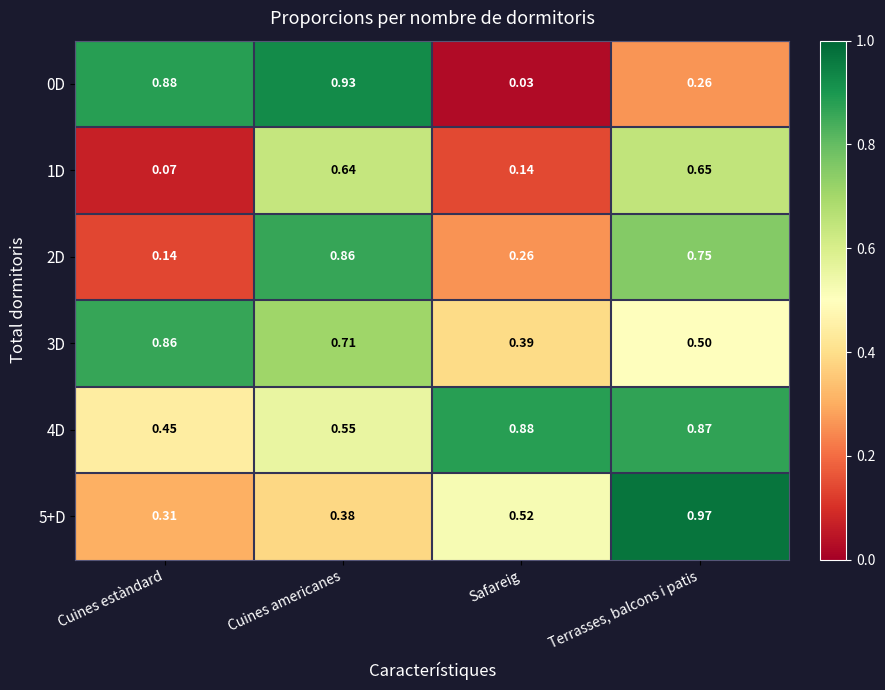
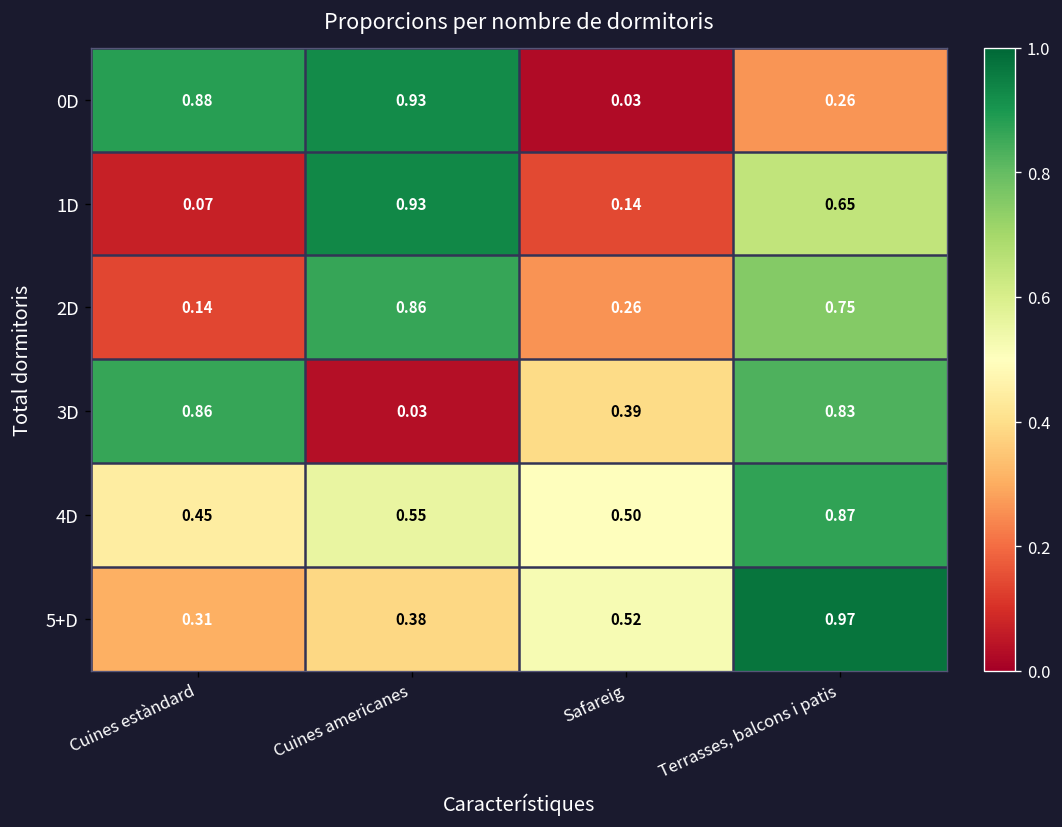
1D, Cuines americanes: 0.64 -> 0.93
3D, Cuines americanes: 0.71 -> 0.03
3D, Terrasses, balcons i patis: 0.50 -> 0.83
4D, Safareig: 0.88 -> 0.50
